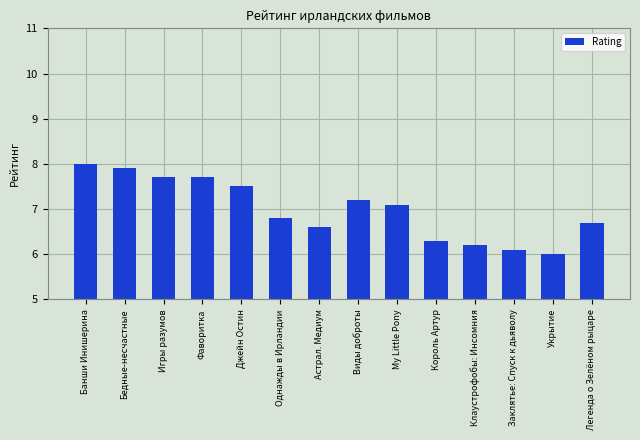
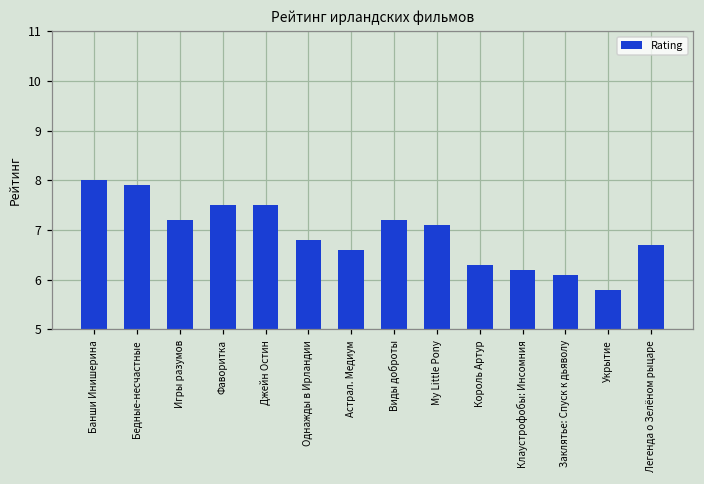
Игры разумов: 7.7 -> 7.2
Фаворитка: 7.7 -> 7.5
Укрытие: 6.0 -> 5.8
